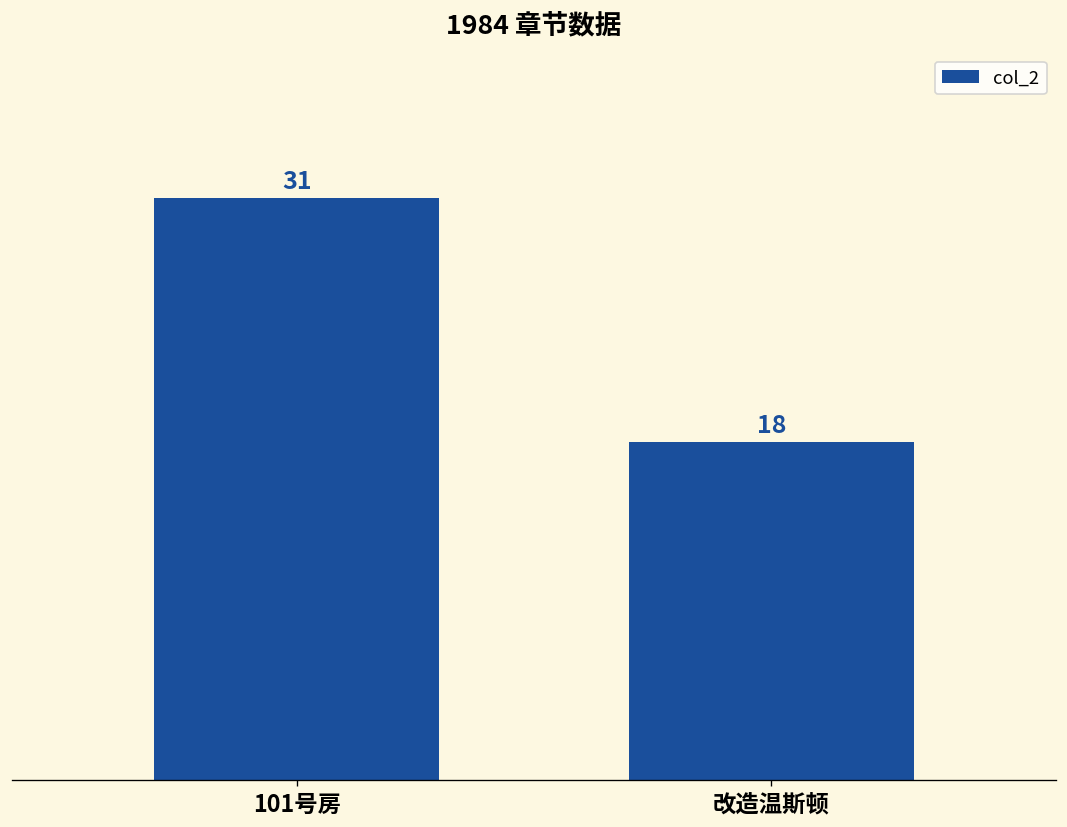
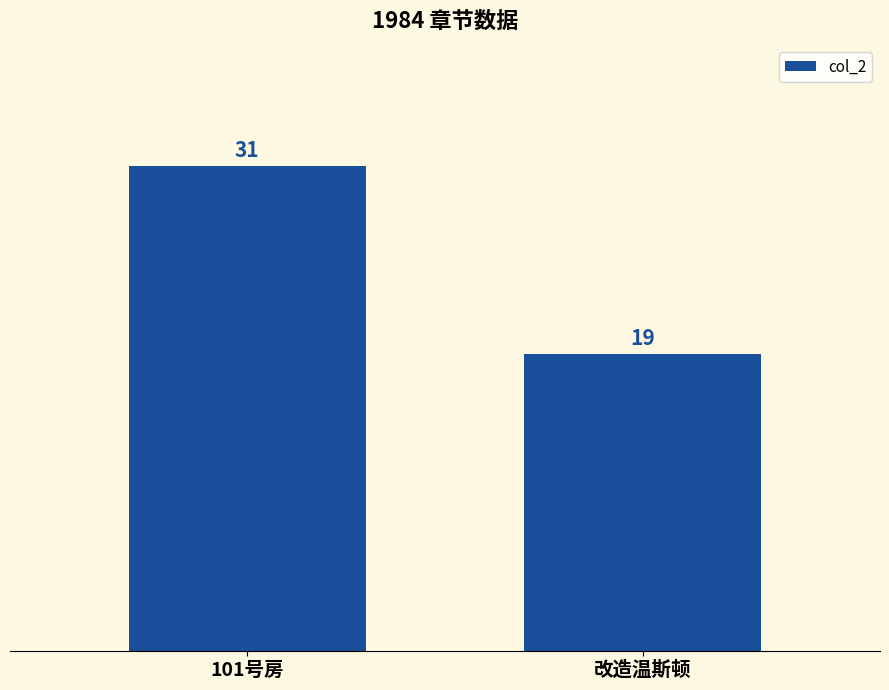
改造温斯顿: 18 -> 19
